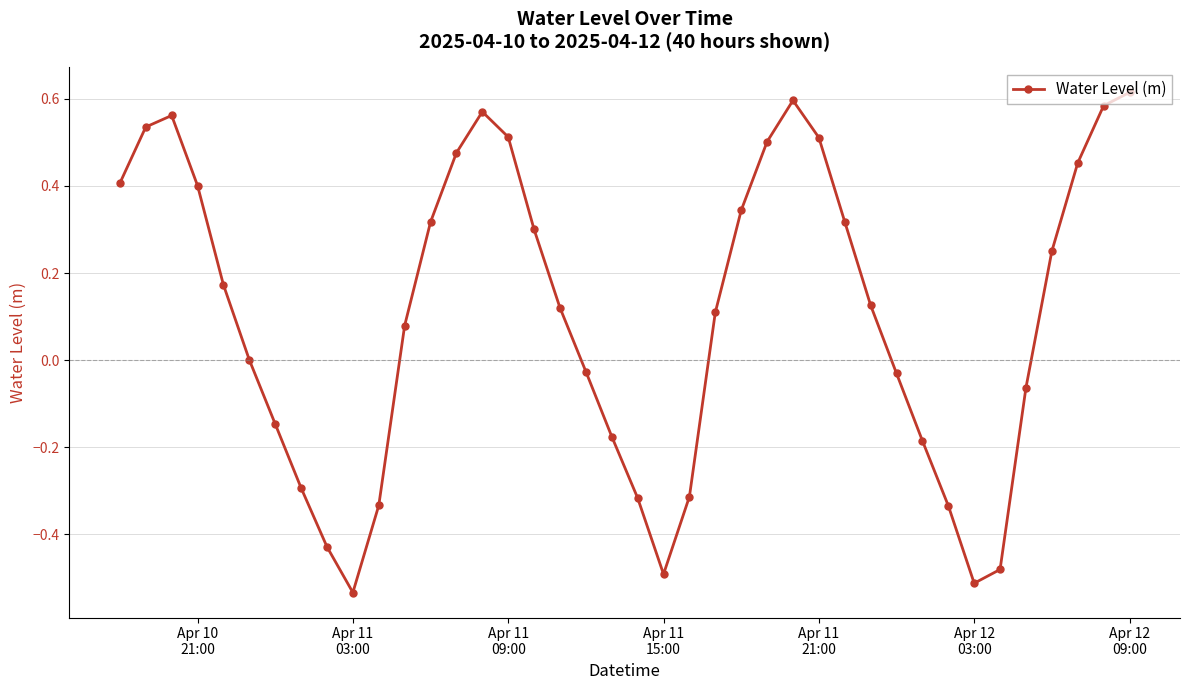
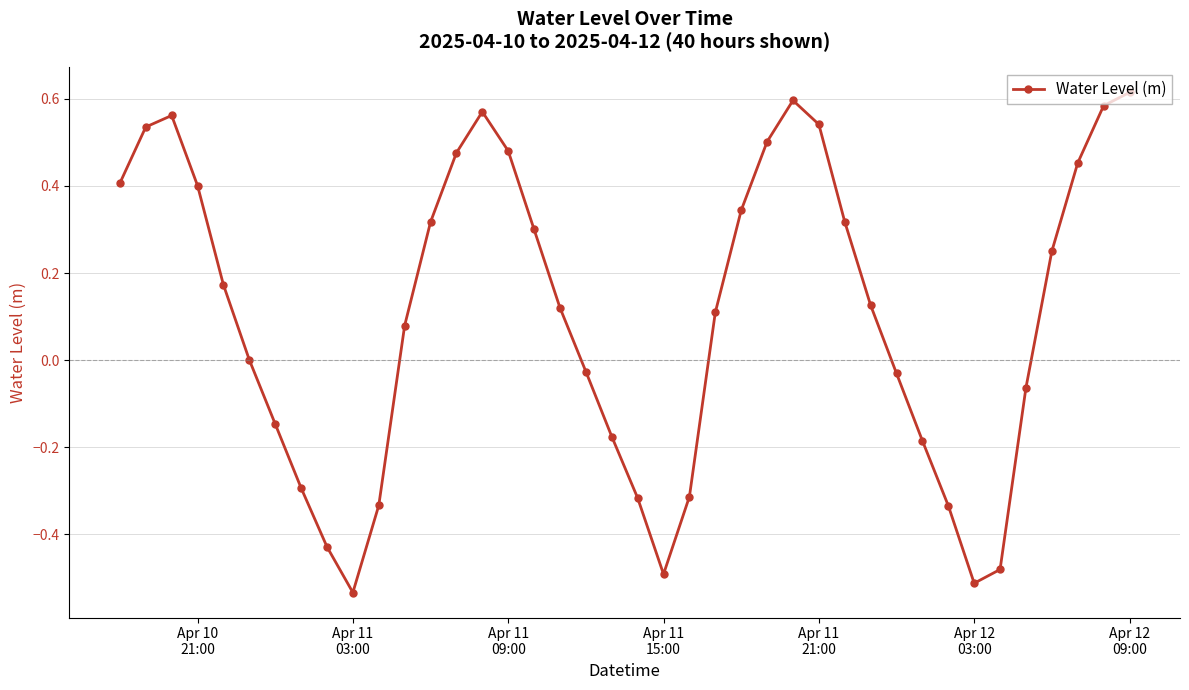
Apr 11 09:00: 0.51 -> 0.48
Apr 11 21:00: 0.51 -> 0.54
